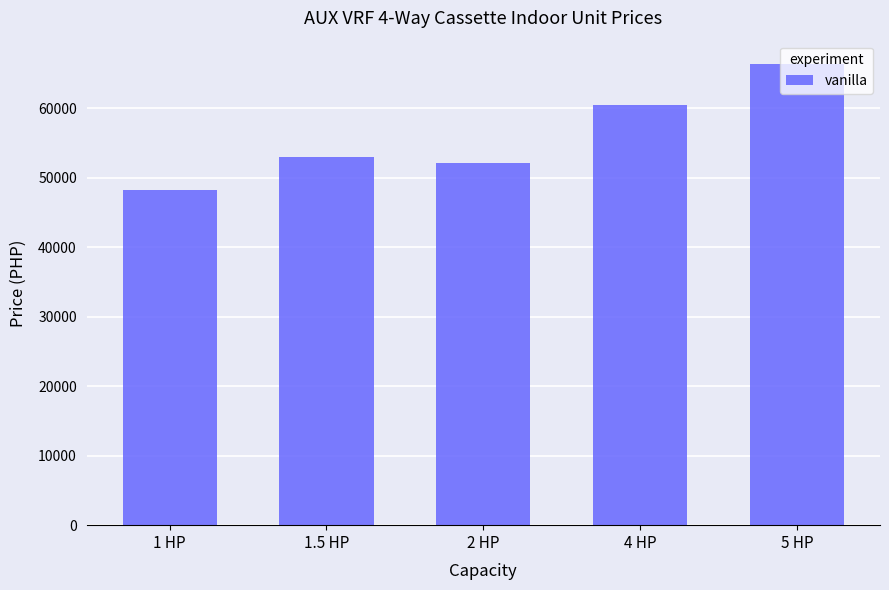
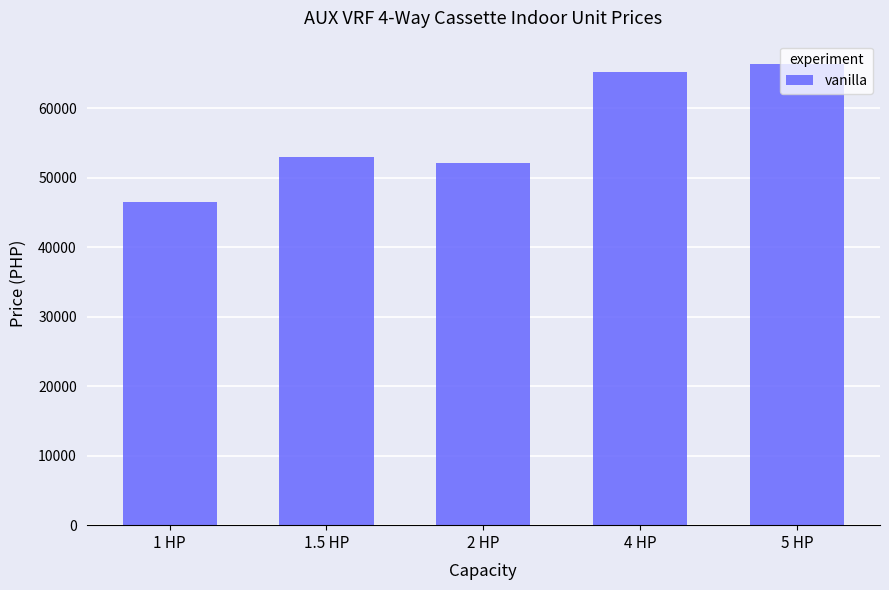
1 HP: 48000 -> 46000
4 HP: 60000 -> 65000
